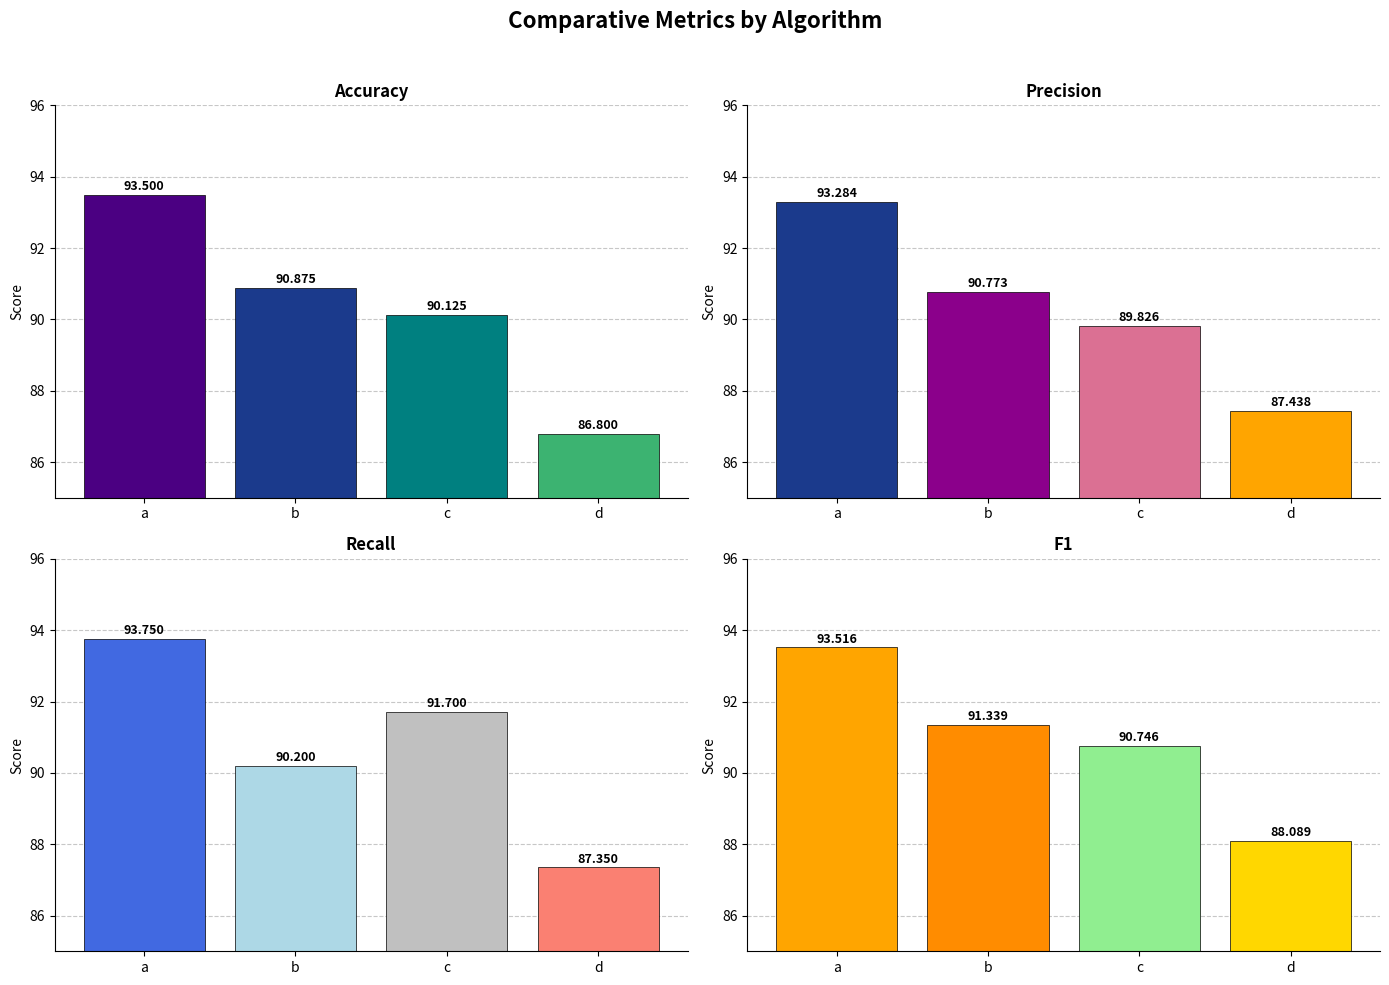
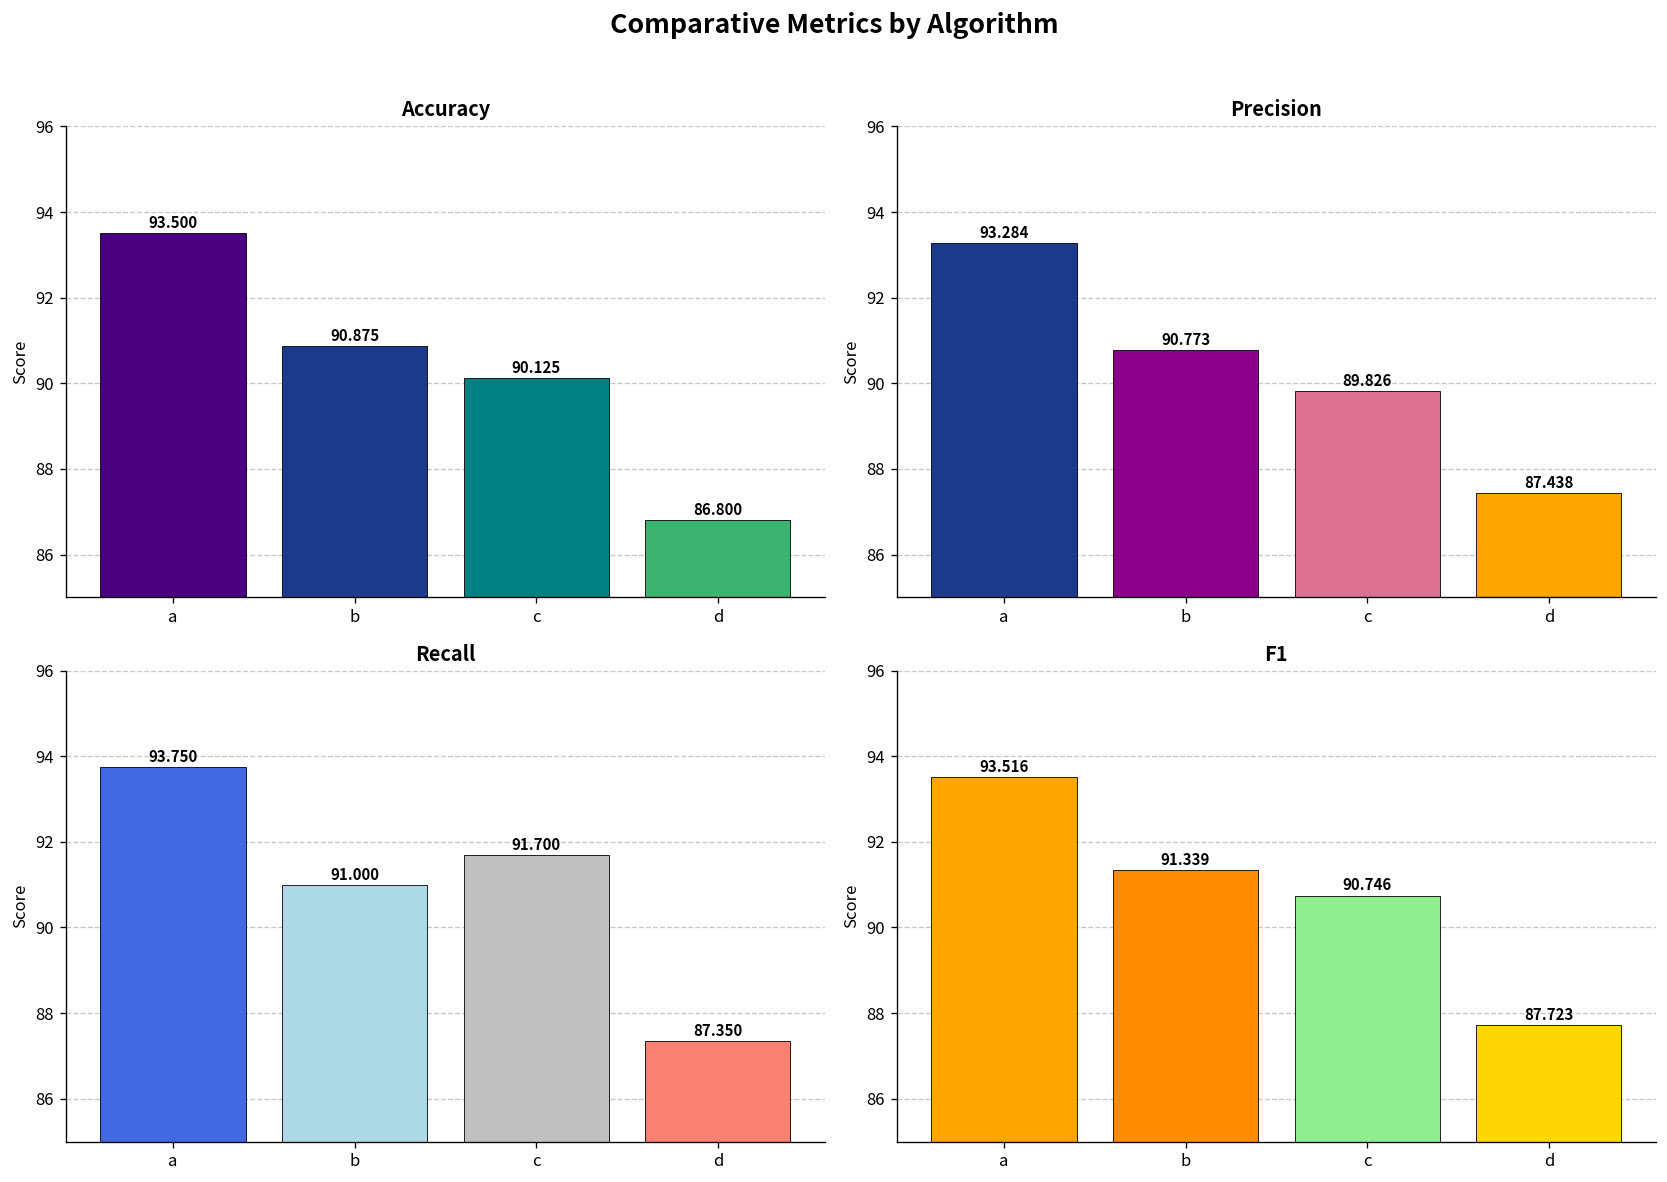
Recall, b: 90.200 -> 91.000
F1, d: 88.089 -> 87.723
